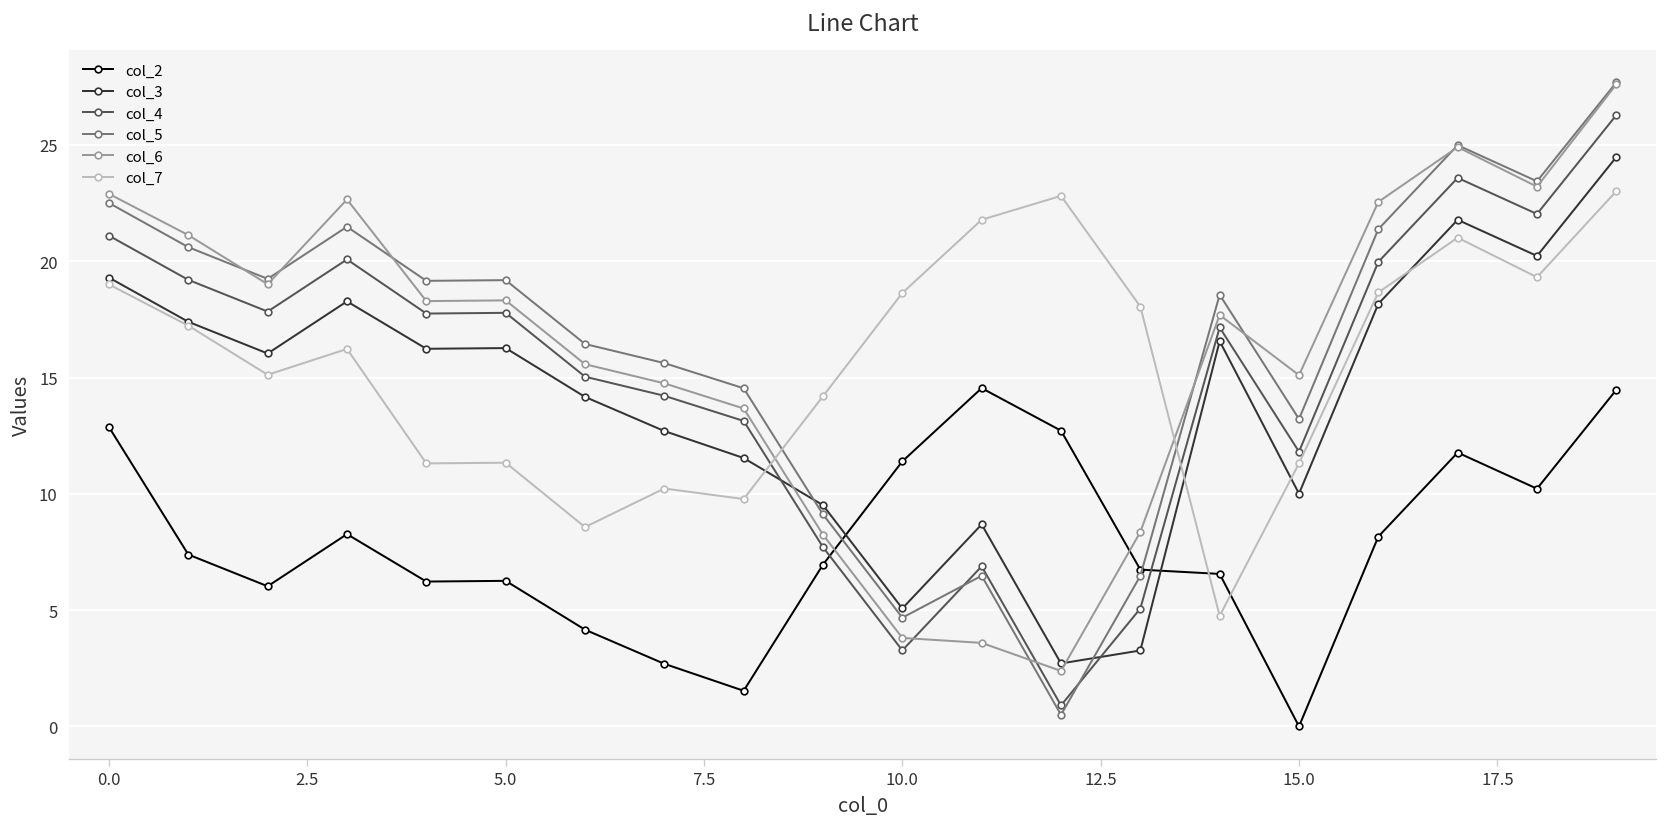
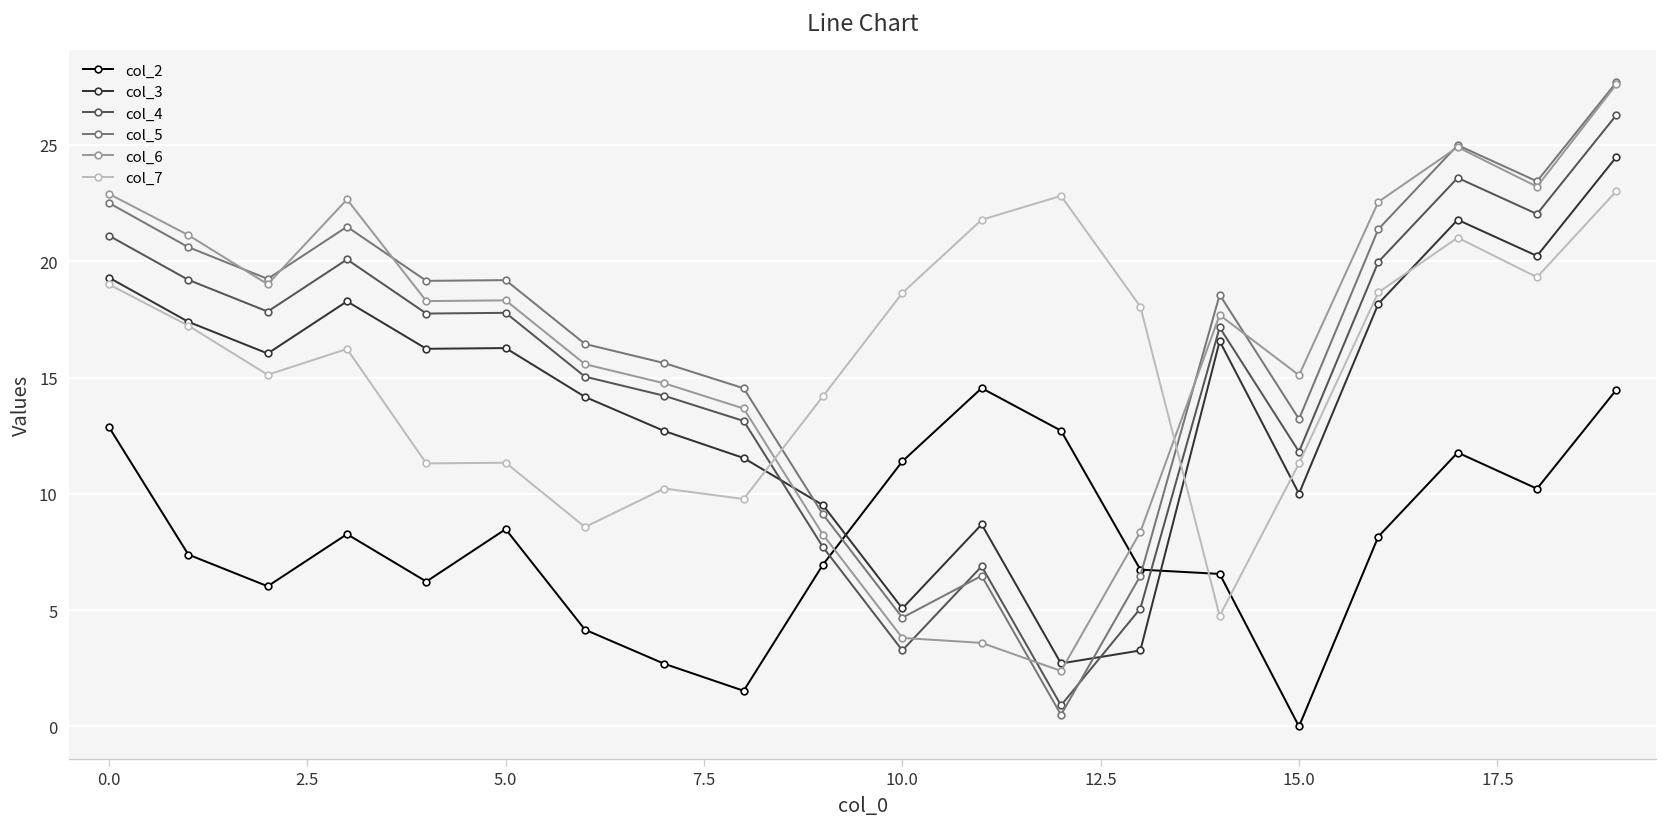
col_2, 5.0: 6.3 -> 8.5
